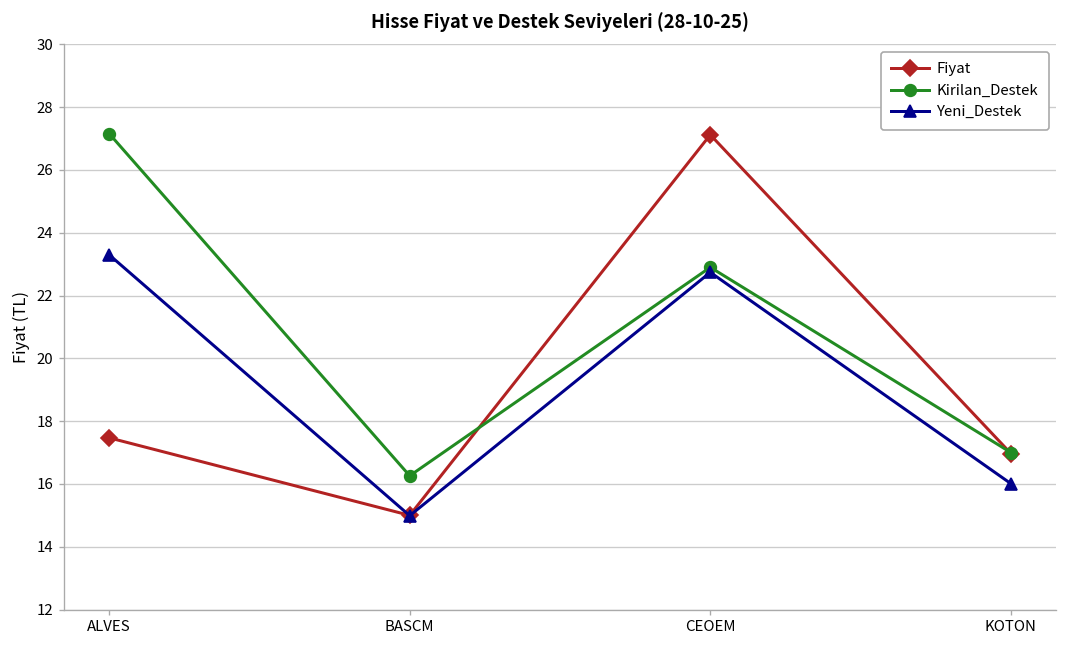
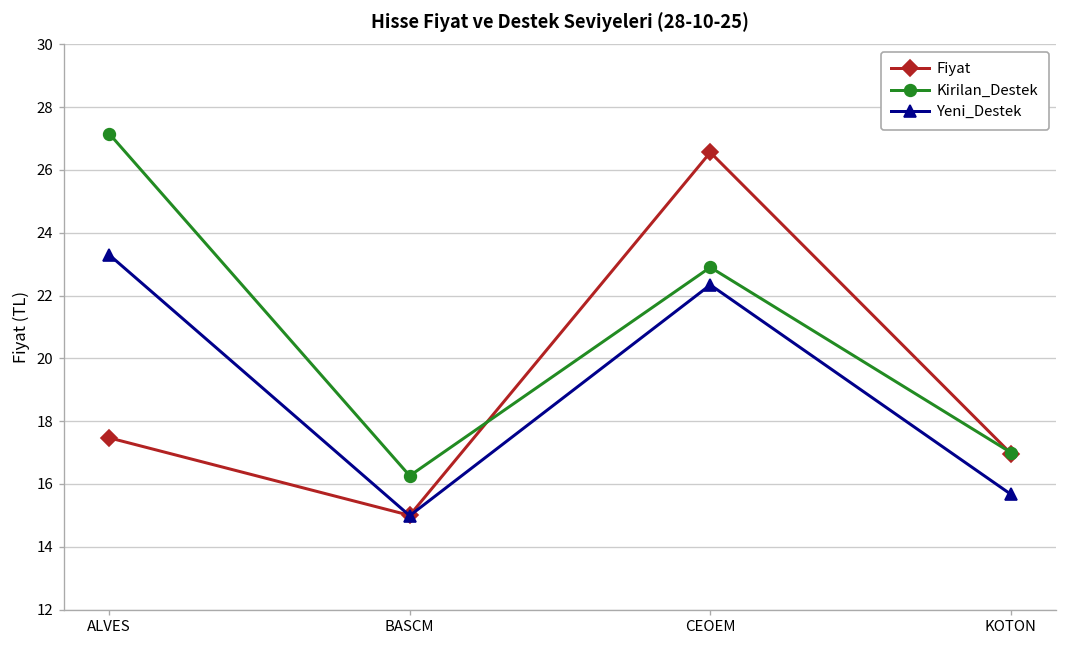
Fiyat, CEOEM: 27.1 -> 26.6
Yeni_Destek, CEOEM: 22.7 -> 22.3
Yeni_Destek, KOTON: 16.0 -> 15.7
